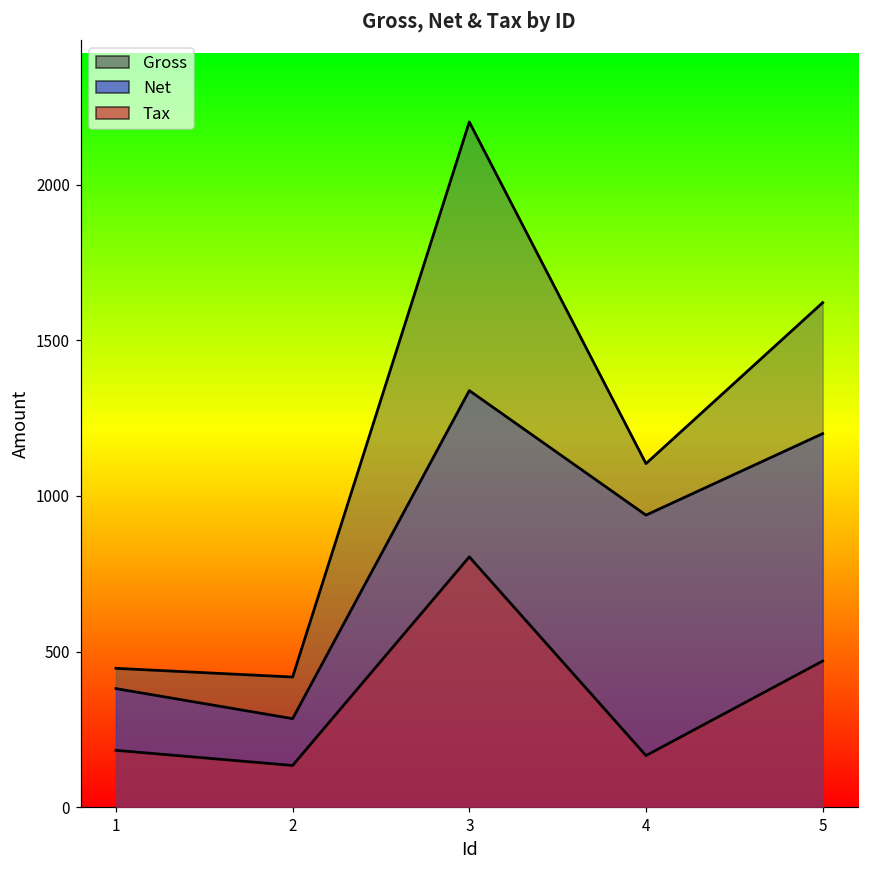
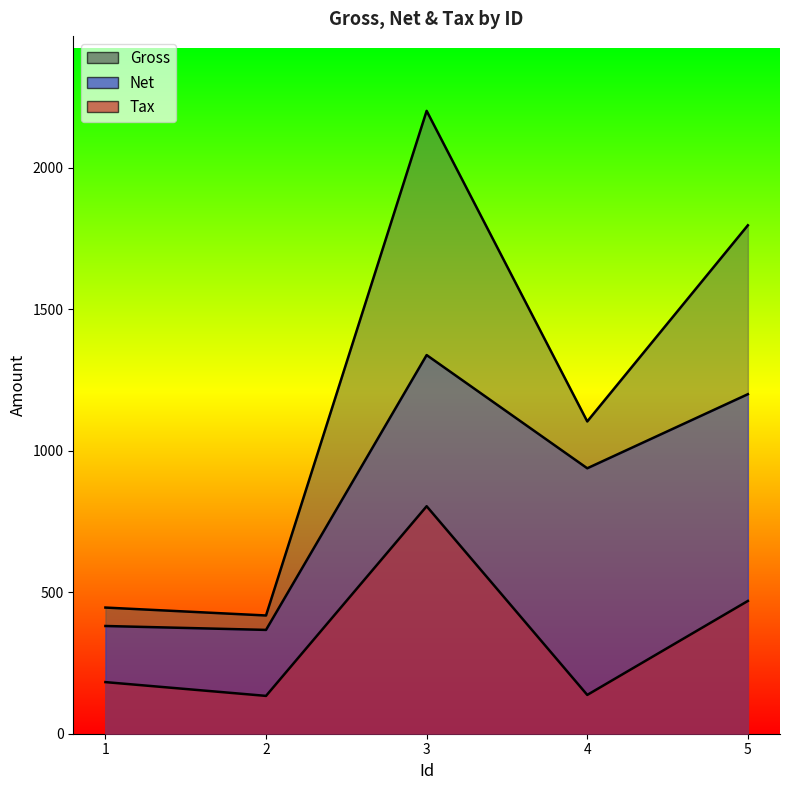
Net, 2: 280 -> 370
Tax, 4: 170 -> 140
Gross, 5: 1620 -> 1800
